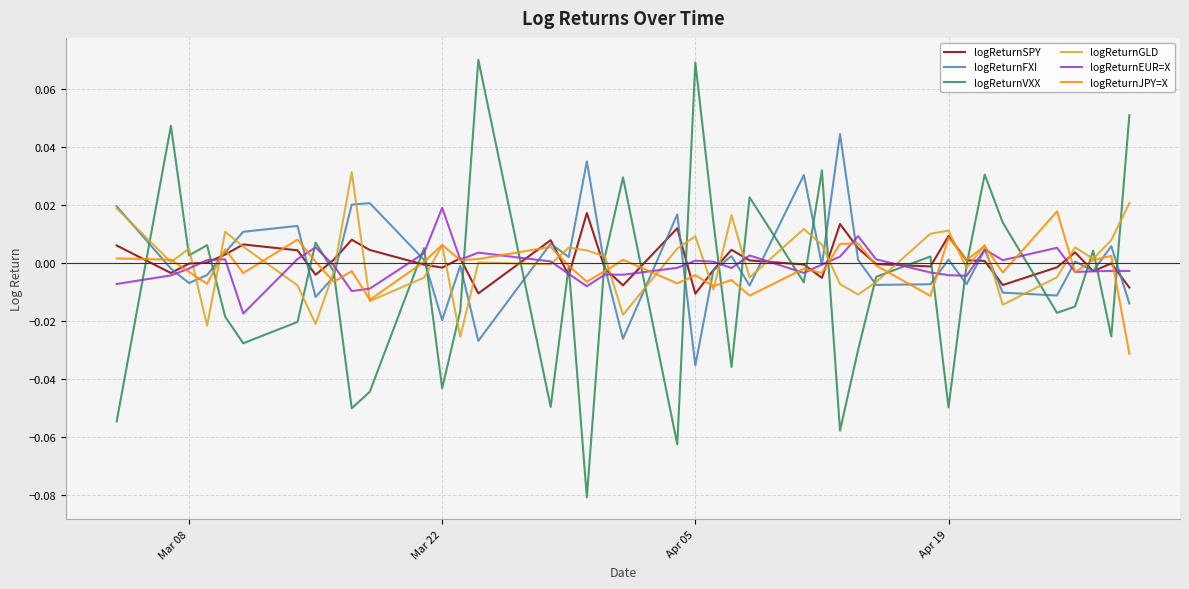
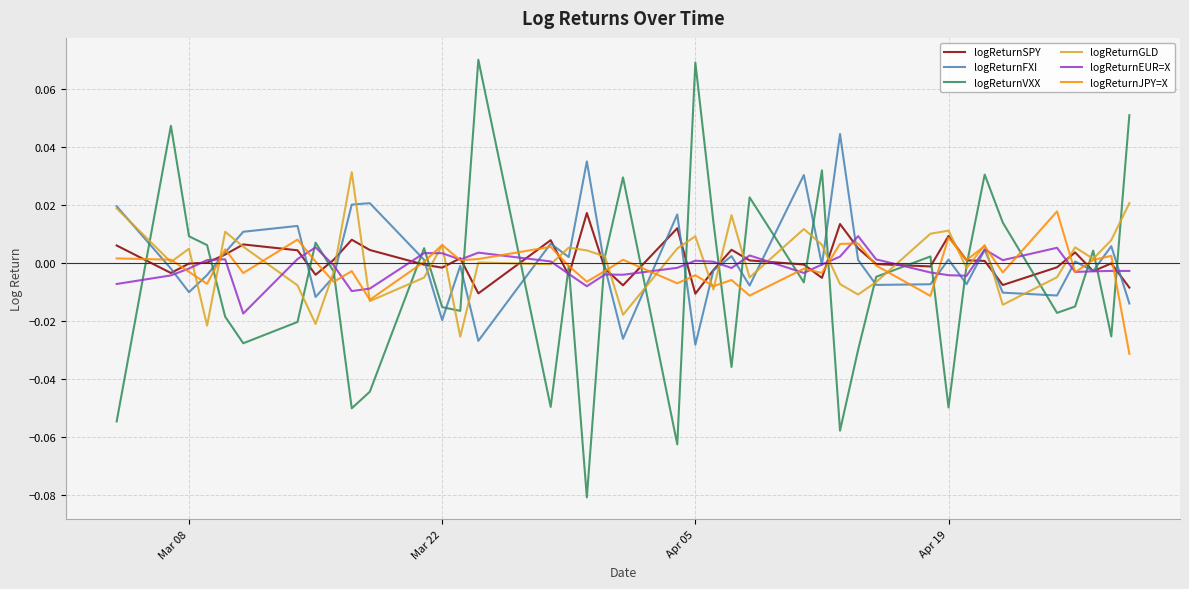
logReturnFXI, Mar 08: -0.007 -> -0.010
logReturnVXX, Mar 08: 0.003 -> 0.009
logReturnVXX, Mar 22: -0.043 -> -0.015
logReturnEUR=X, Mar 22: 0.019 -> 0.003
logReturnFXI, Apr 05: -0.035 -> -0.028
